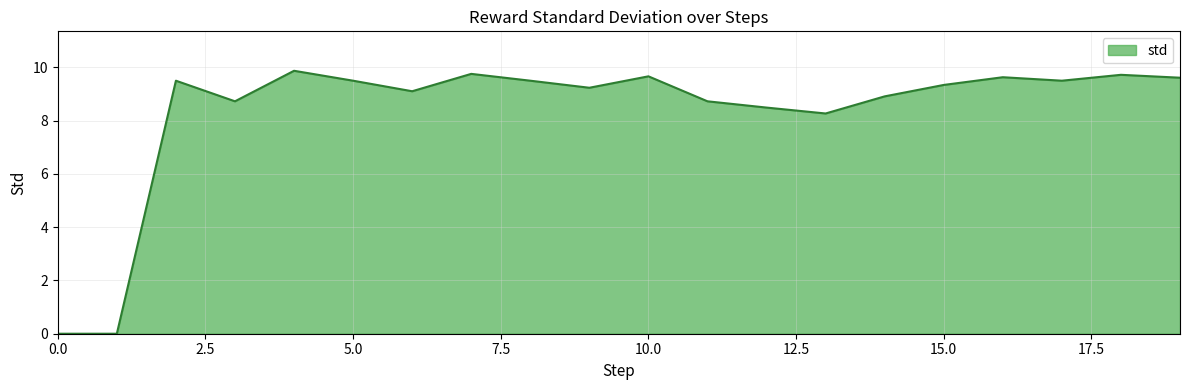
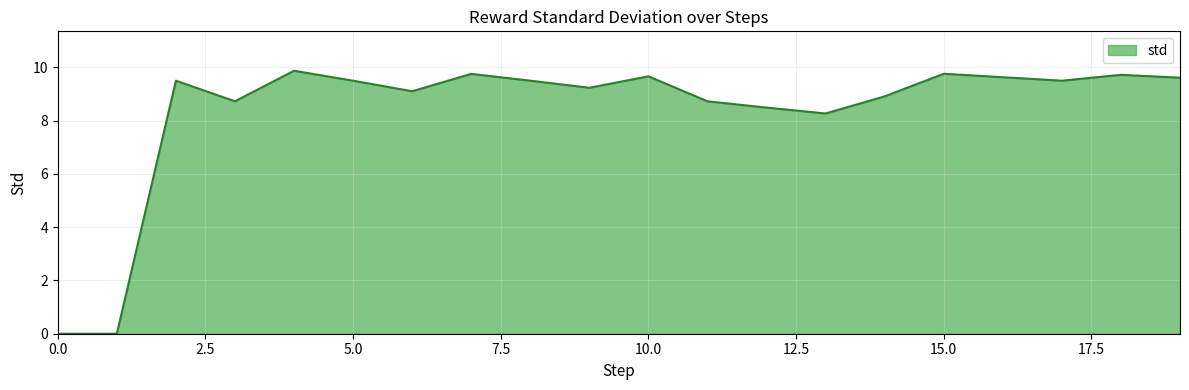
15.0: 9.3 -> 9.8
